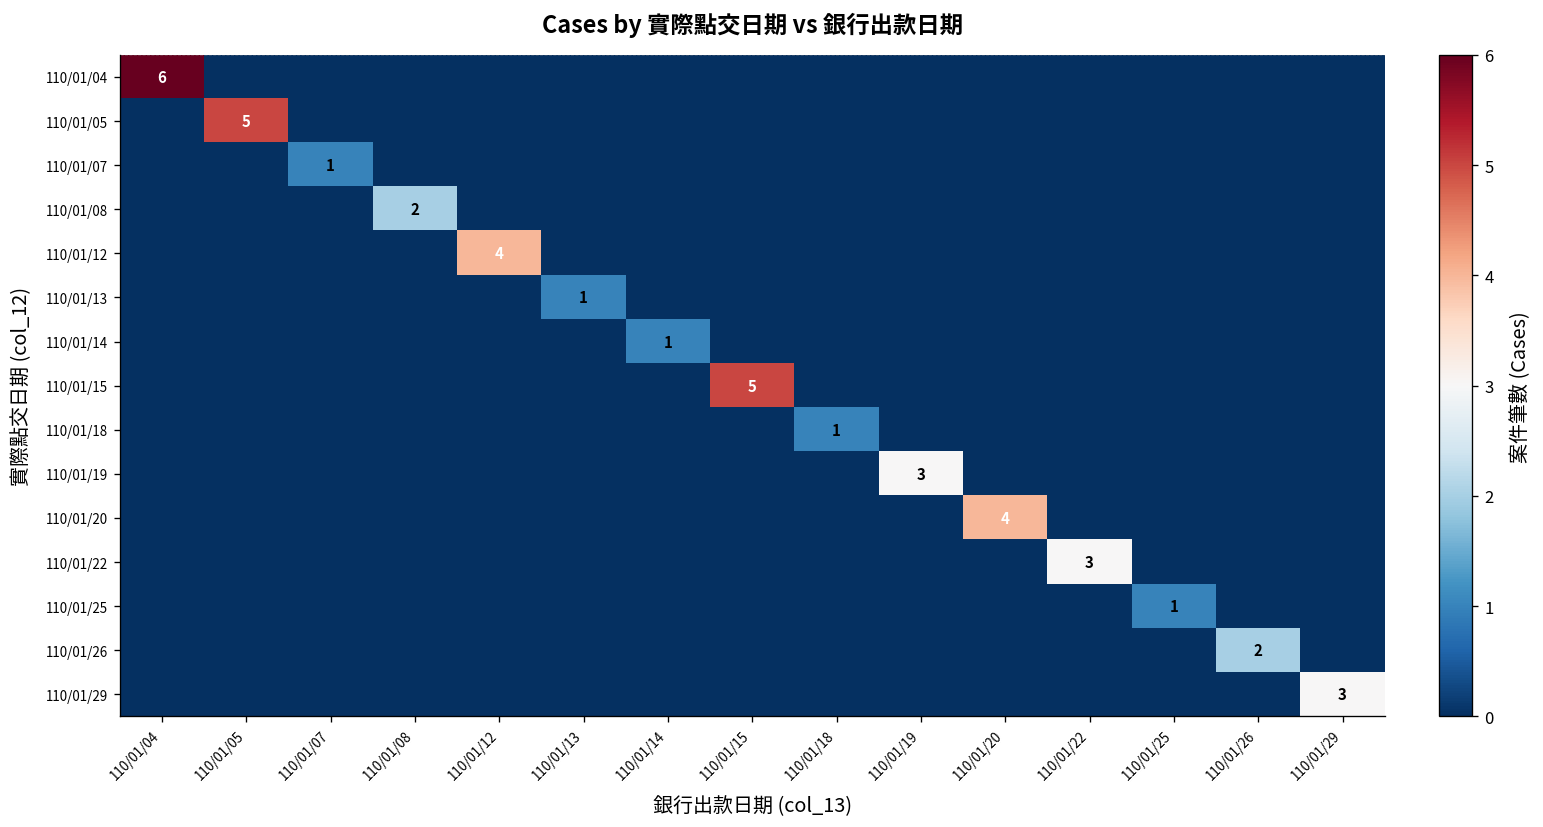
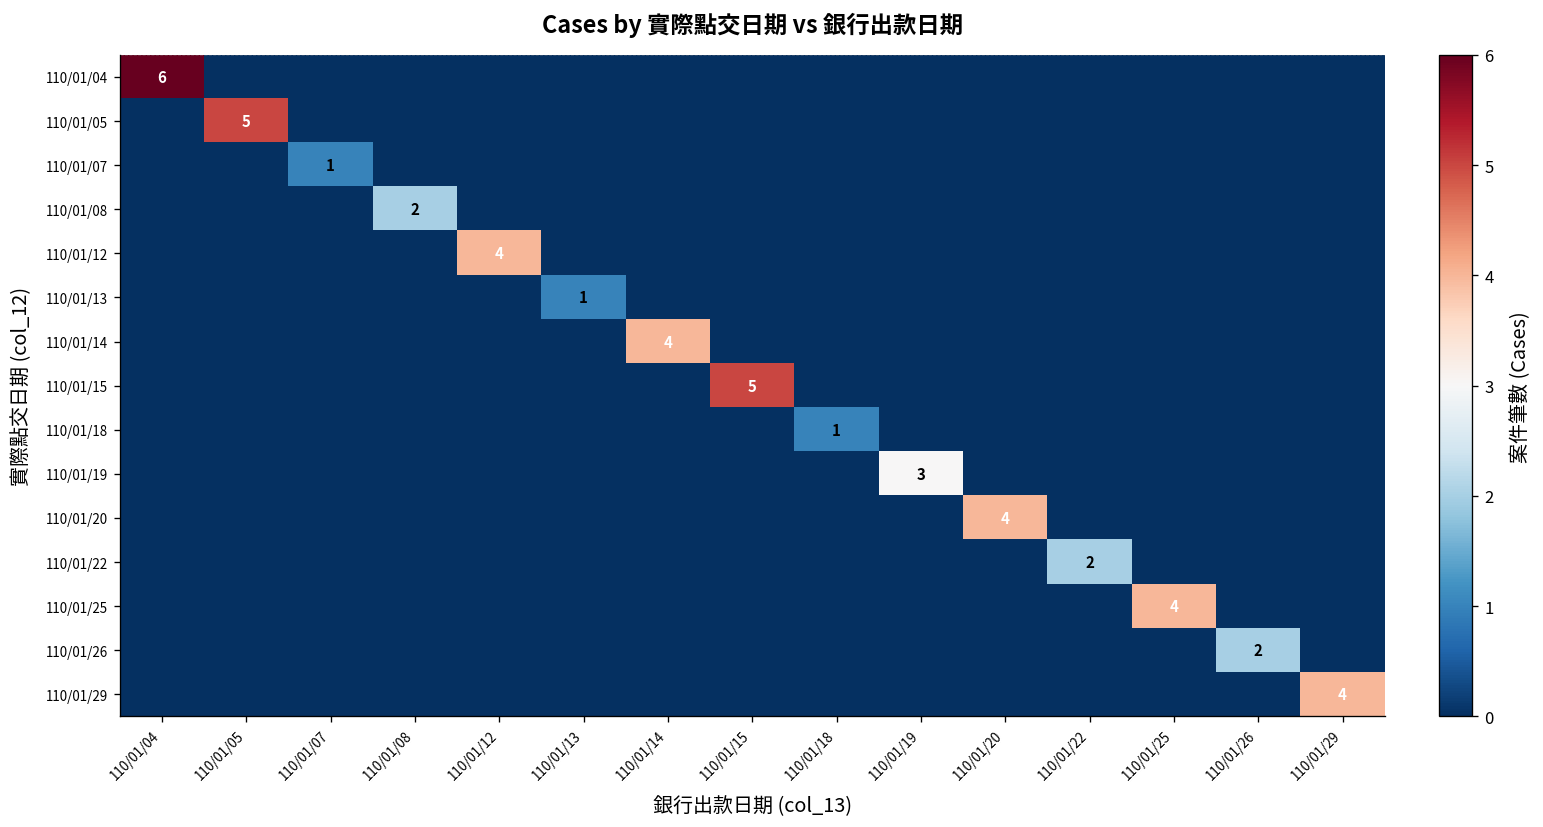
110/01/14, 110/01/14: 1 -> 4
110/01/22, 110/01/22: 3 -> 2
110/01/25, 110/01/25: 1 -> 4
110/01/29, 110/01/29: 3 -> 4
